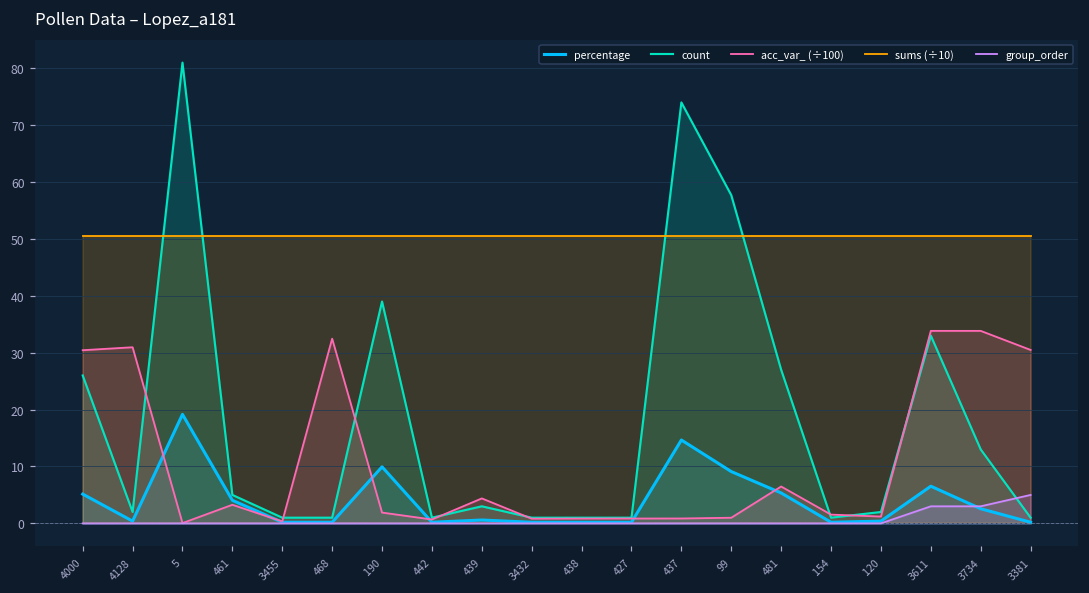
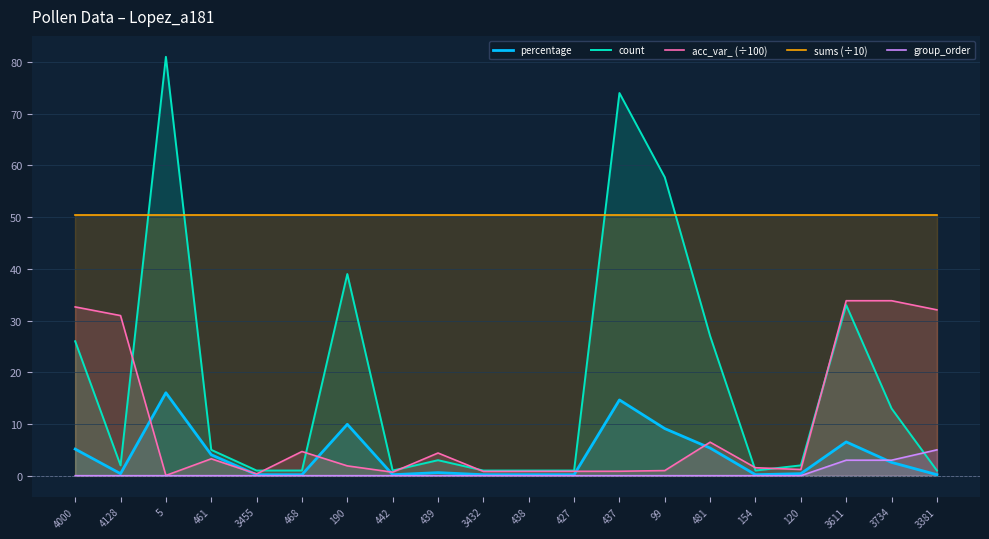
acc_var_ (÷100), 4000: 30 -> 33
percentage, 5: 19 -> 16
acc_var_ (÷100), 468: 32 -> 5
acc_var_ (÷100), 3381: 30 -> 32
